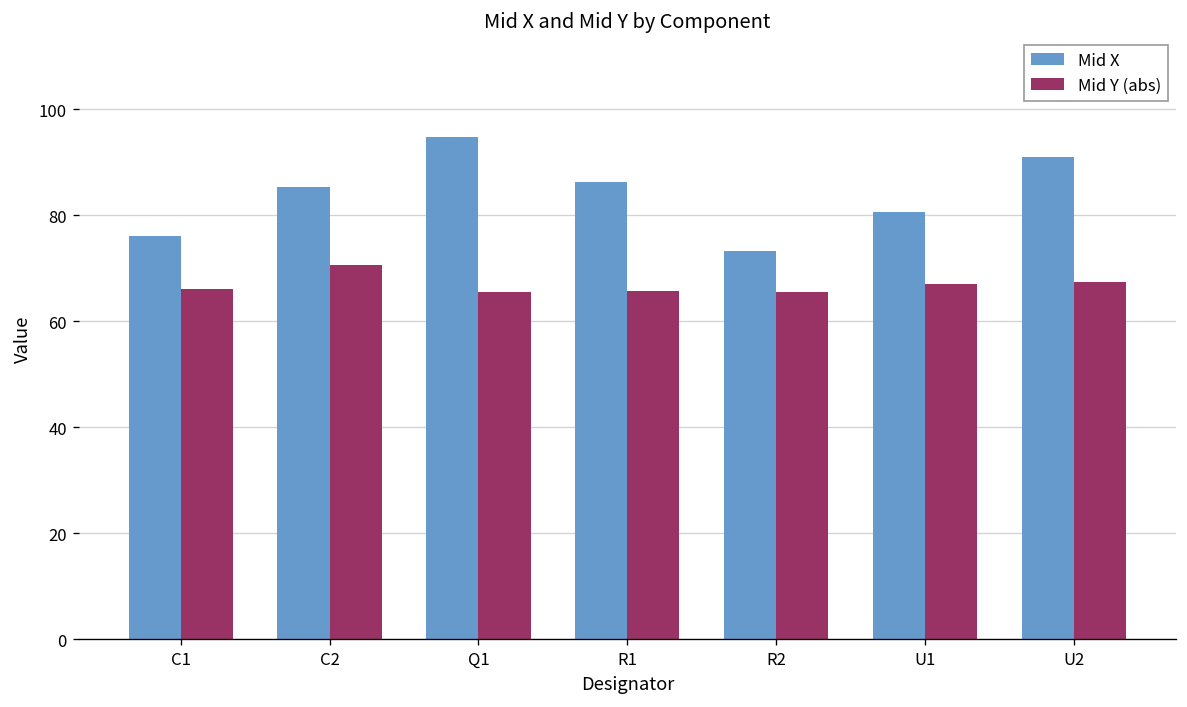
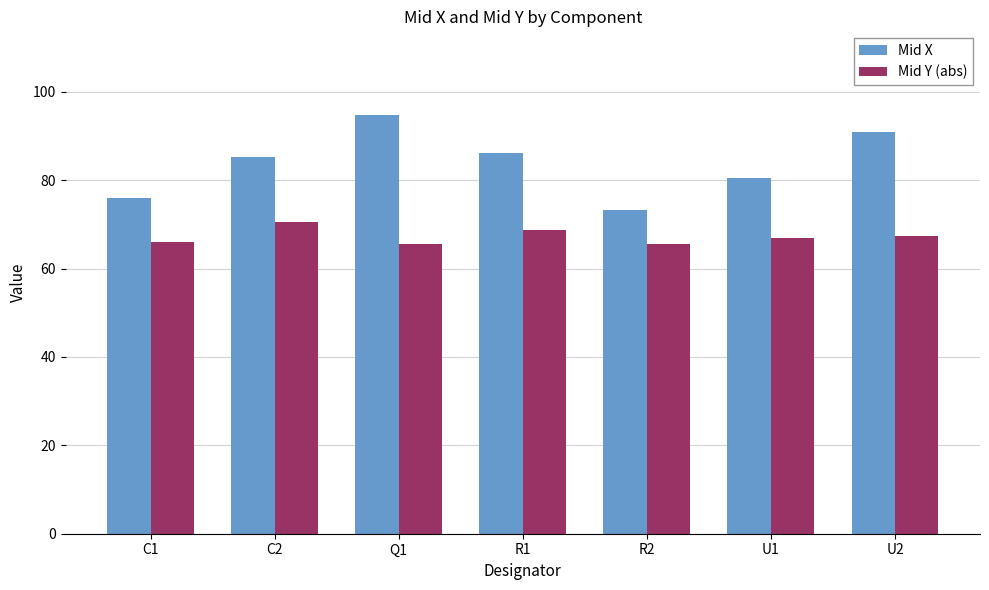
Mid Y (abs), R1: 66 -> 69
